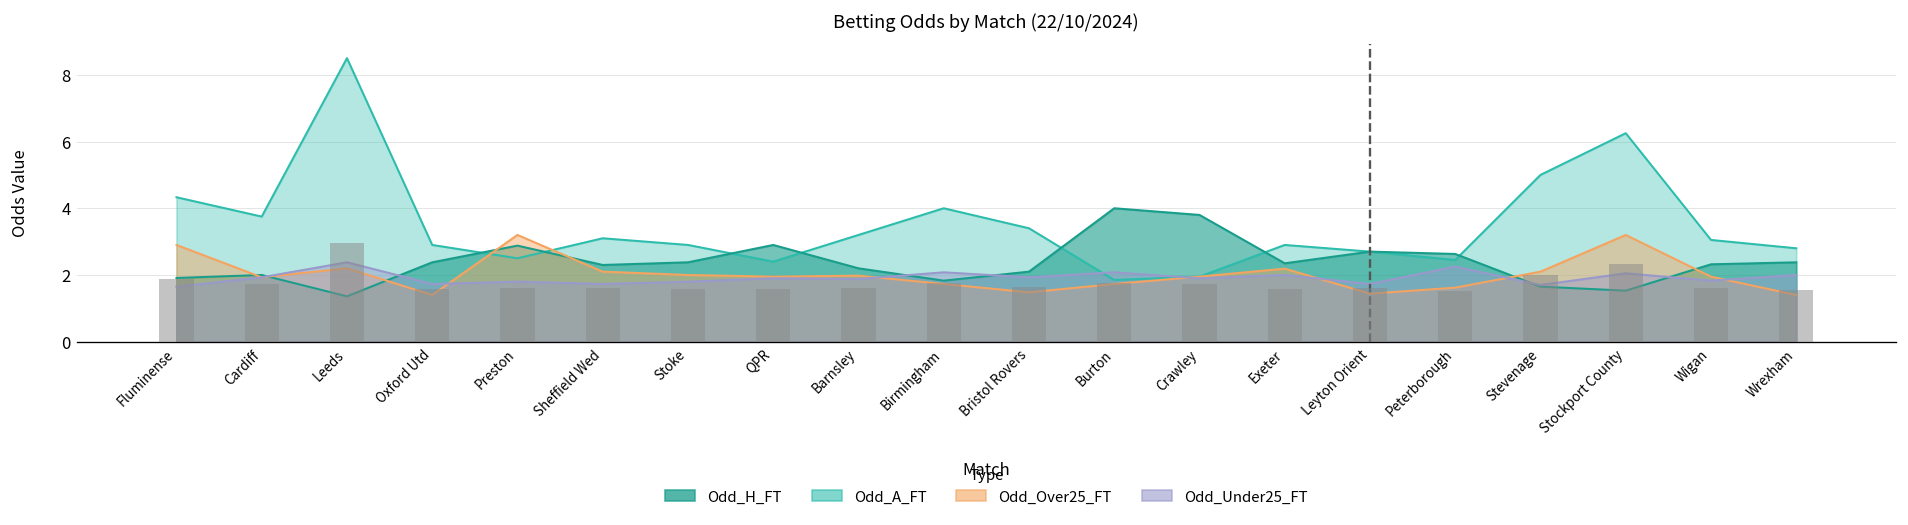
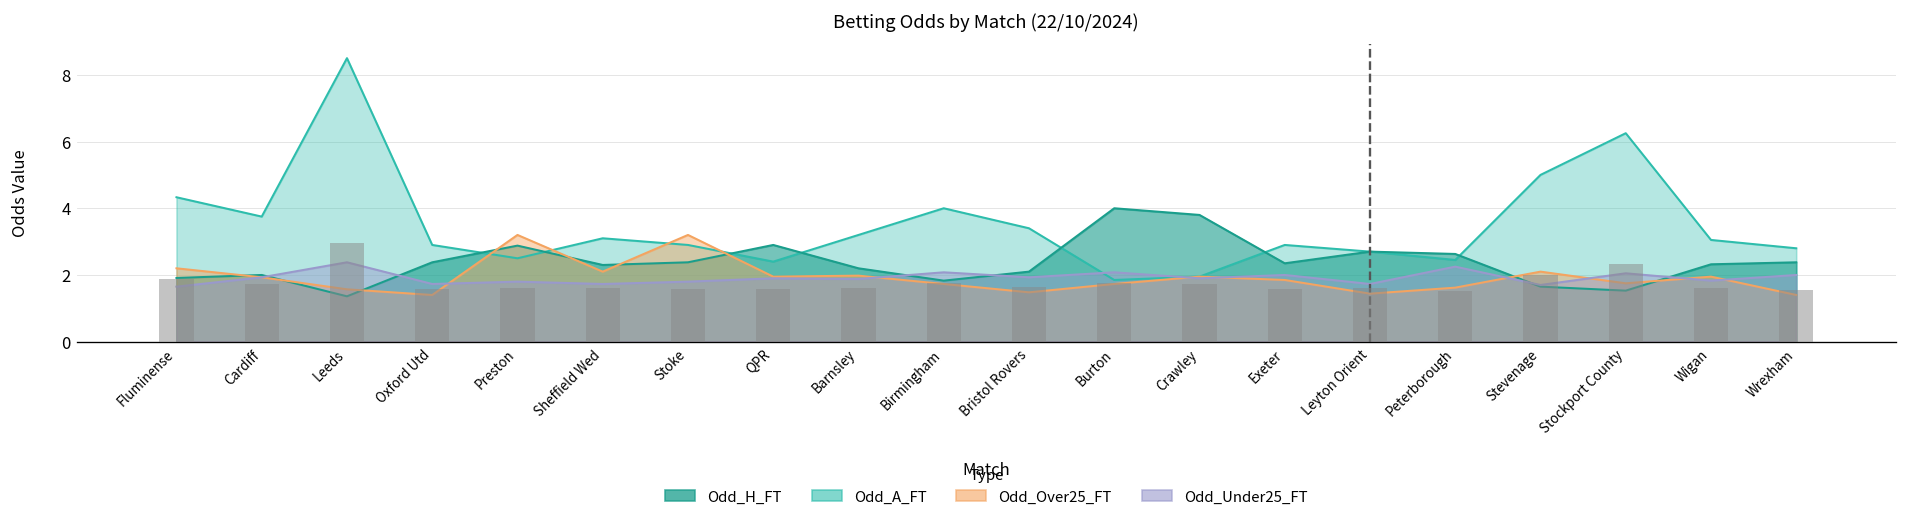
Odd_Over25_FT, Fluminense: 2.9 -> 2.2
Odd_Over25_FT, Leeds: 2.2 -> 1.6
Odd_Over25_FT, Stoke: 2.0 -> 3.2
Odd_Over25_FT, Exeter: 2.2 -> 1.9
Odd_Over25_FT, Stockport County: 3.2 -> 1.8
